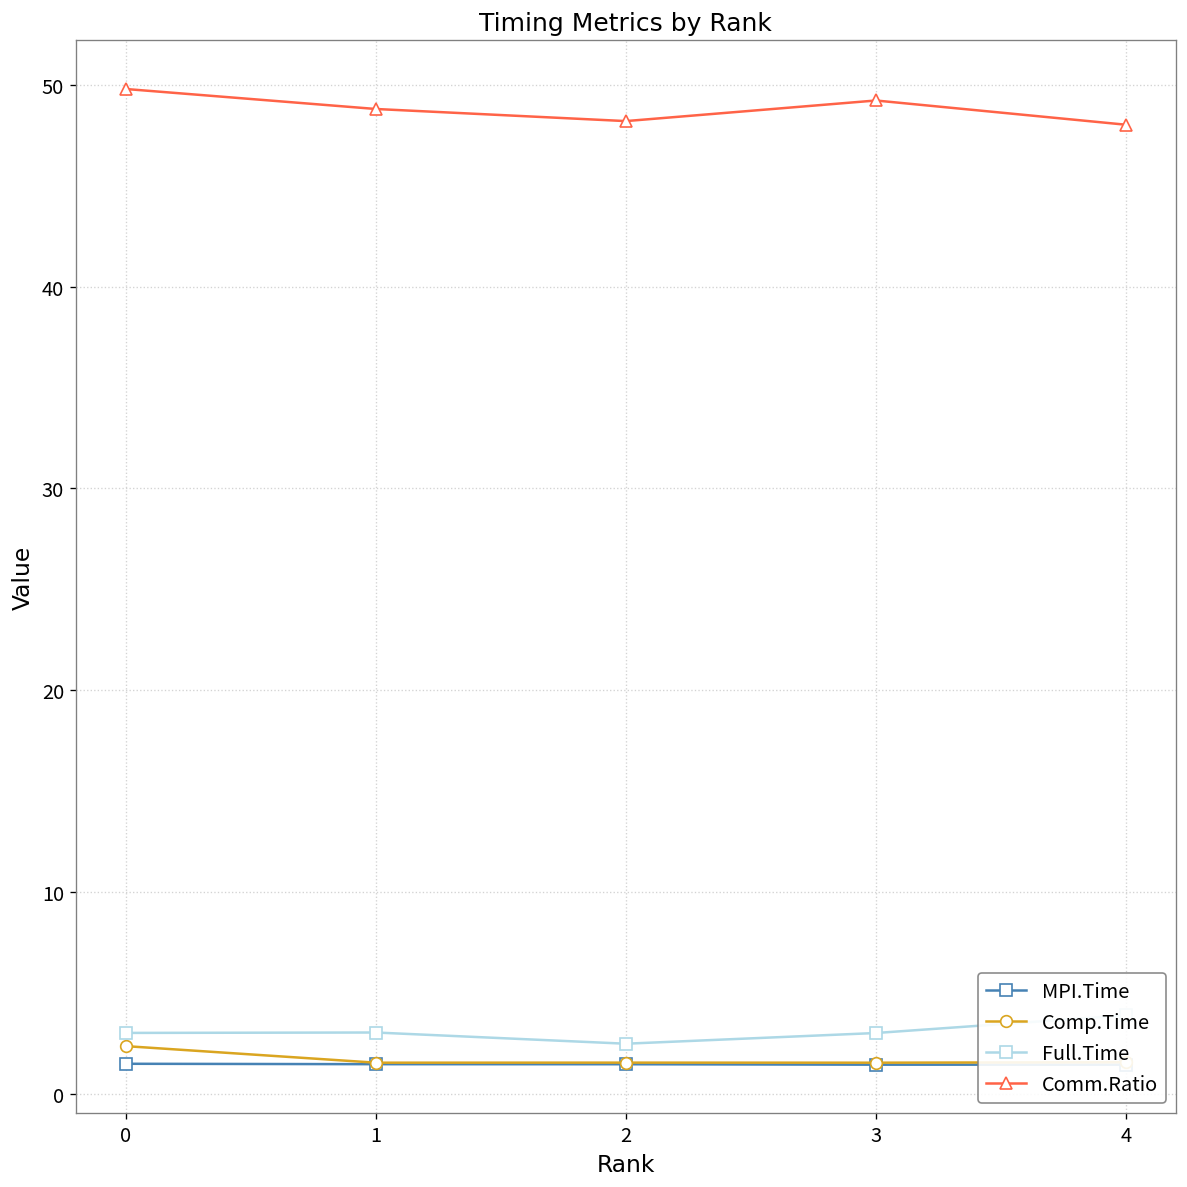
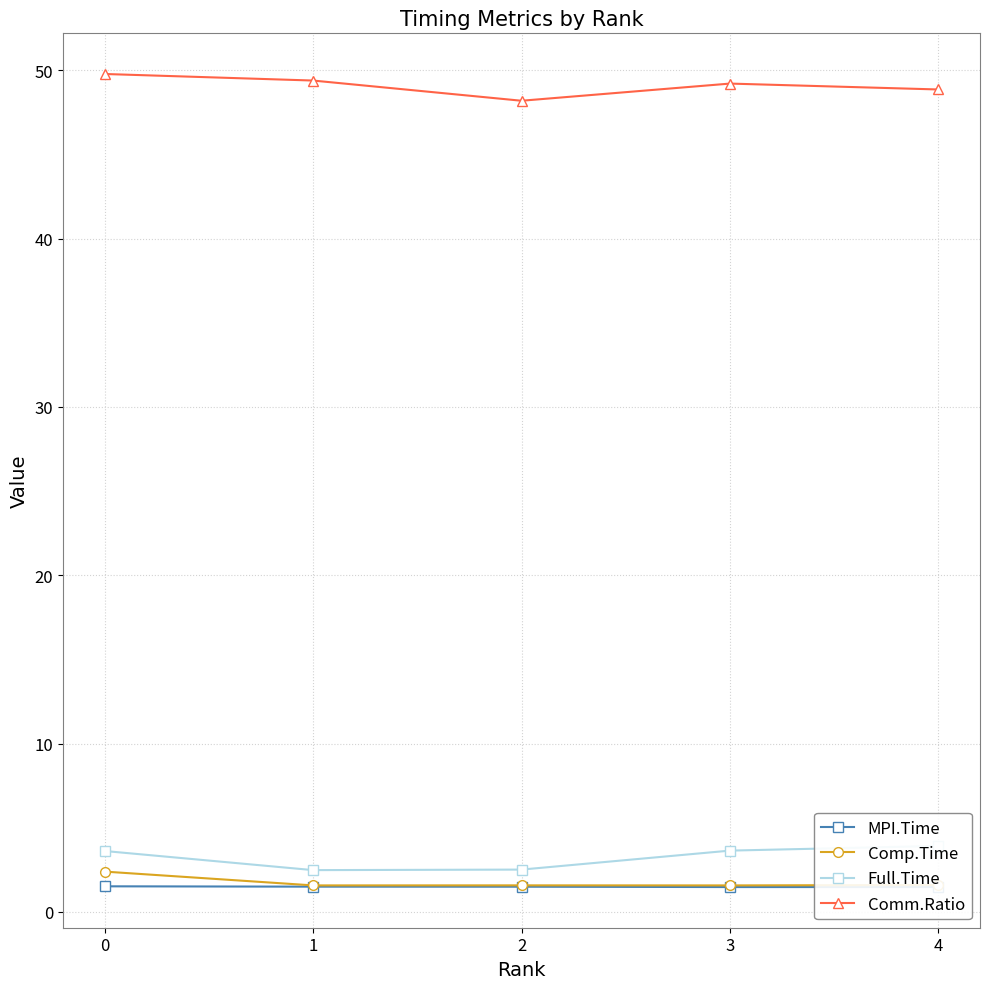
Full.Time, 0: 3.0 -> 3.6
Full.Time, 1: 3.1 -> 2.5
Comm.Ratio, 1: 48.8 -> 49.4
Full.Time, 3: 3.0 -> 3.6
Comm.Ratio, 4: 48.0 -> 48.9
